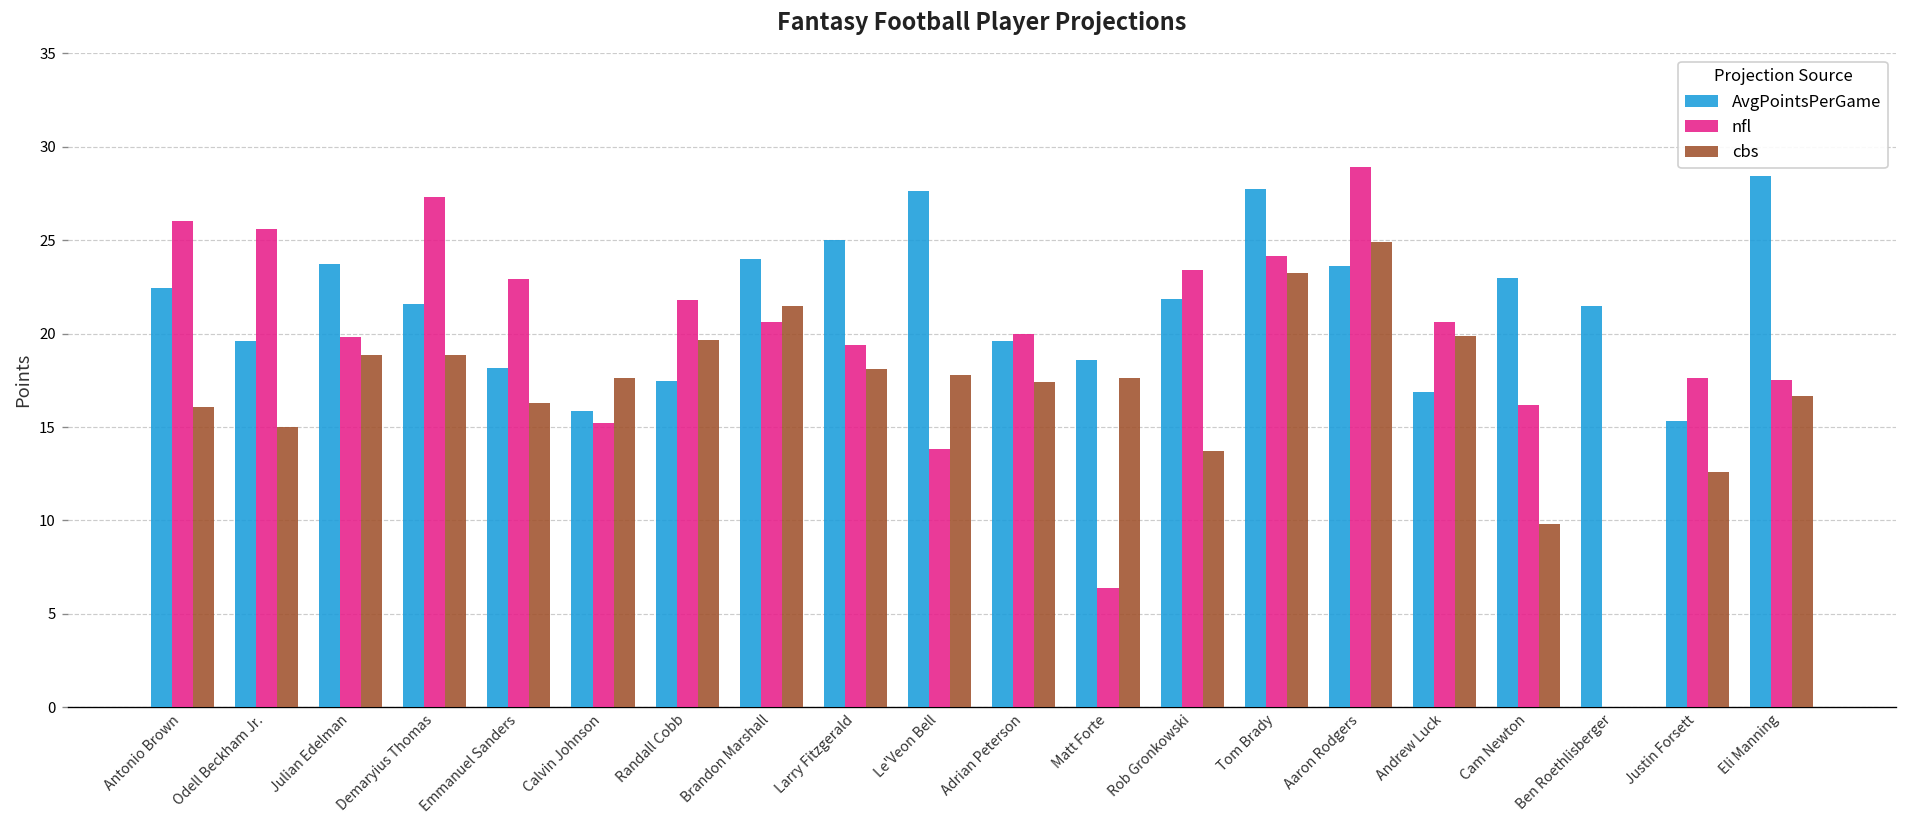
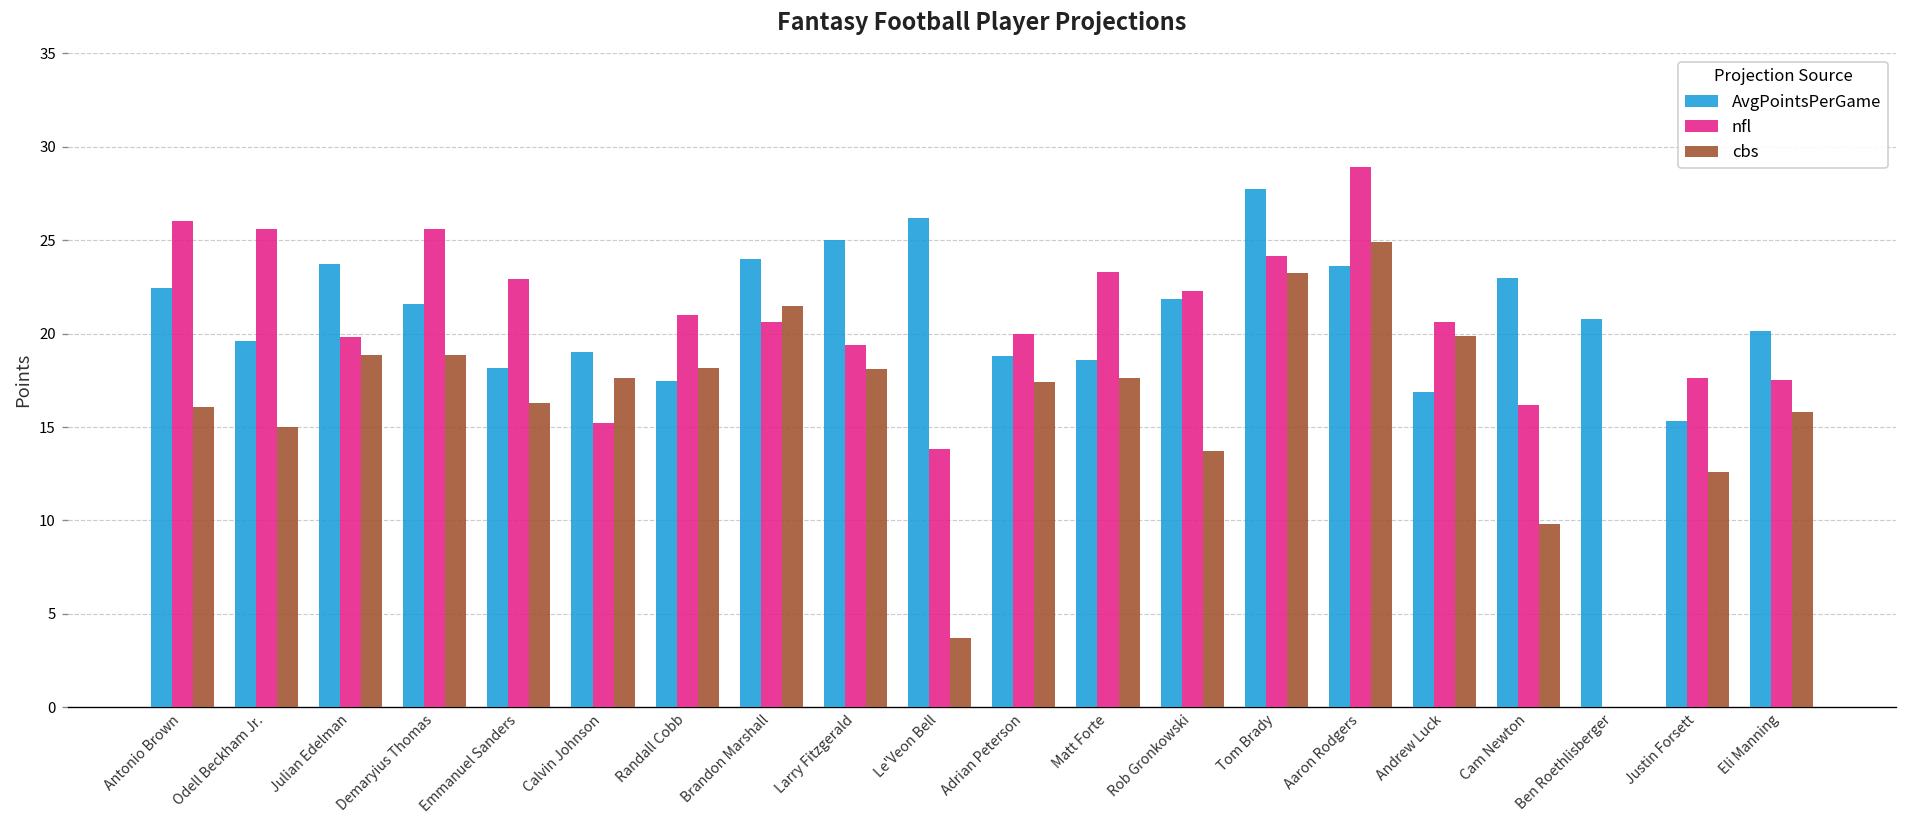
nfl, Demaryius Thomas: 27.3 -> 25.6
AvgPointsPerGame, Calvin Johnson: 15.8 -> 19.0
nfl, Randall Cobb: 21.8 -> 21.0
cbs, Randall Cobb: 19.7 -> 18.1
AvgPointsPerGame, Le'Veon Bell: 27.6 -> 26.2
cbs, Le'Veon Bell: 17.8 -> 3.7
AvgPointsPerGame, Adrian Peterson: 19.6 -> 18.8
nfl, Matt Forte: 6.4 -> 23.3
nfl, Rob Gronkowski: 23.4 -> 22.3
AvgPointsPerGame, Ben Roethlisberger: 21.5 -> 20.8
AvgPointsPerGame, Eli Manning: 28.4 -> 20.1
cbs, Eli Manning: 16.7 -> 15.8
